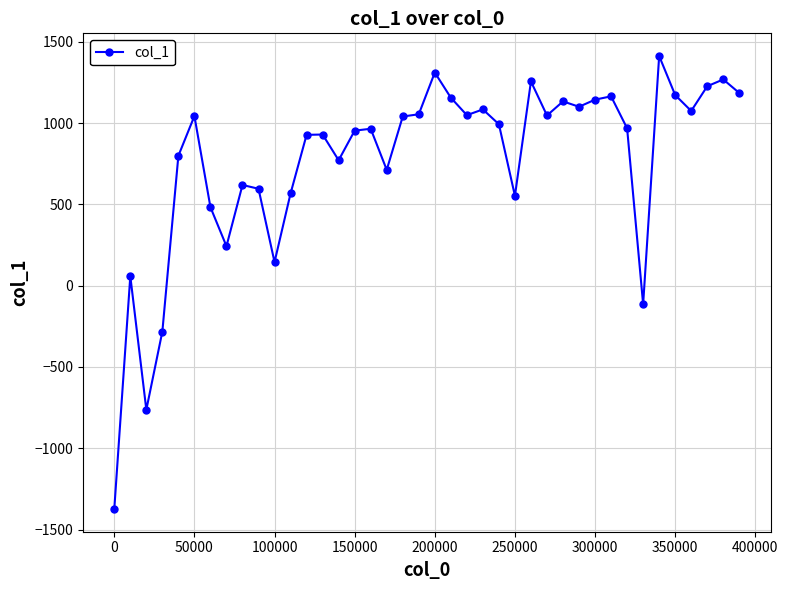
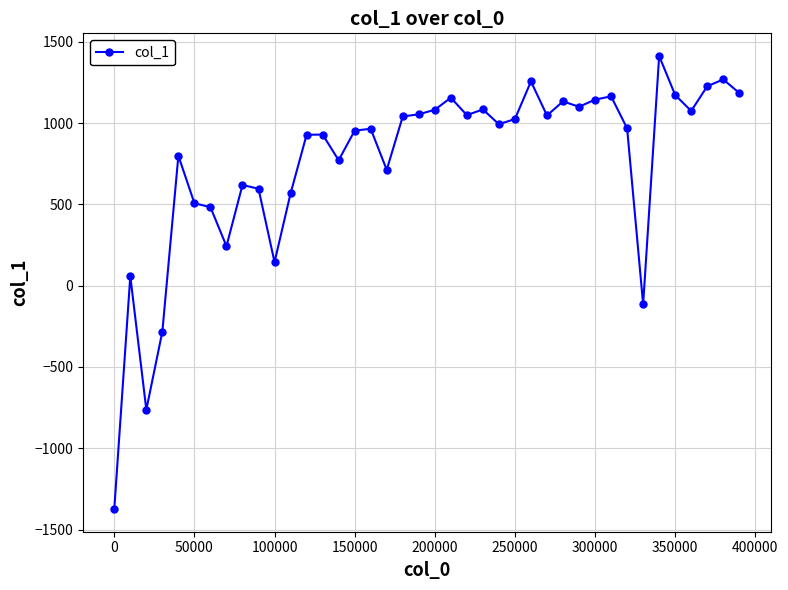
50000: 1040 -> 510
200000: 1310 -> 1080
250000: 550 -> 1020
